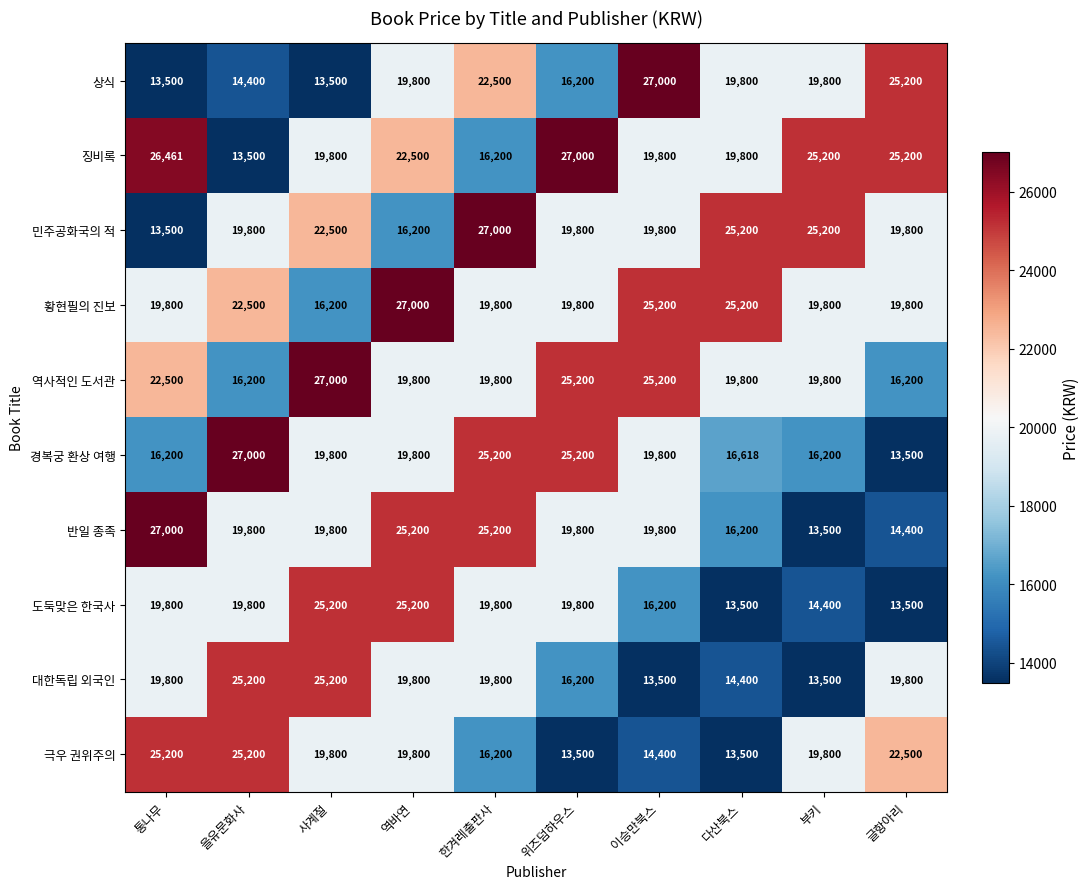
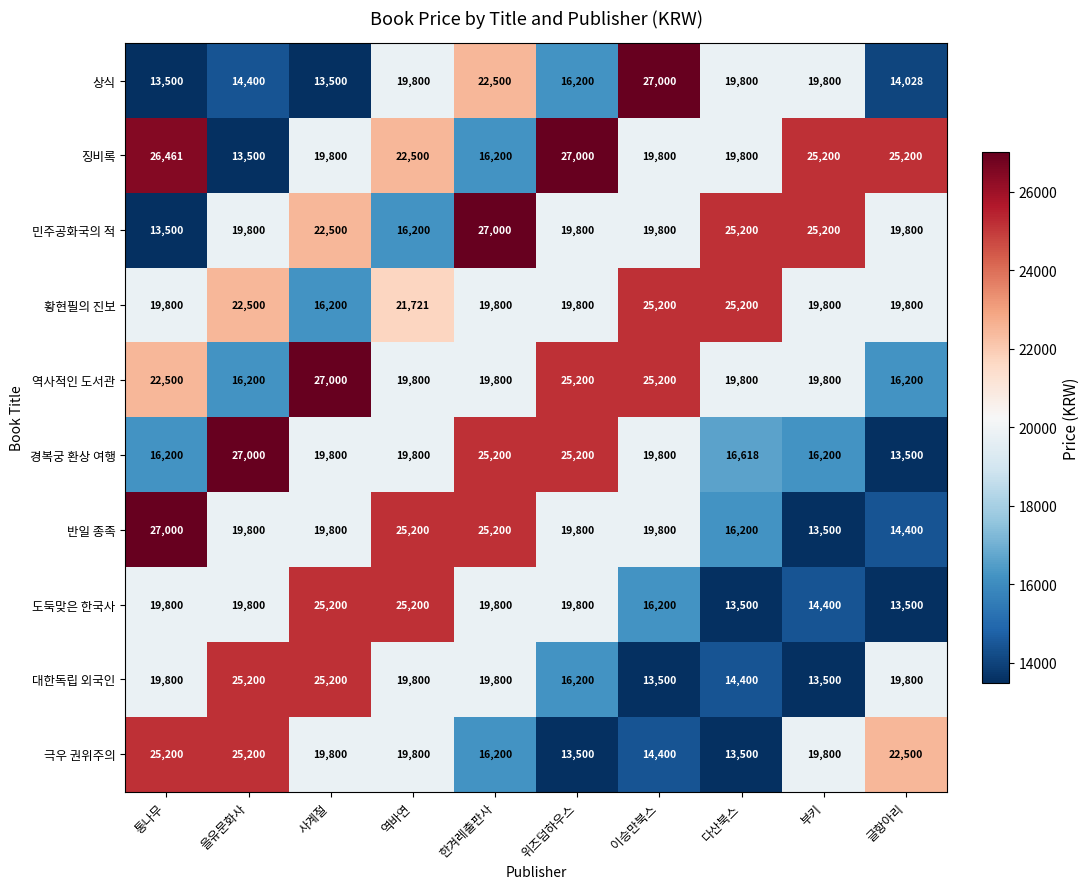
상식, 글항아리: 25,200 -> 14,028
황현필의 진보, 역바연: 27,000 -> 21,721
